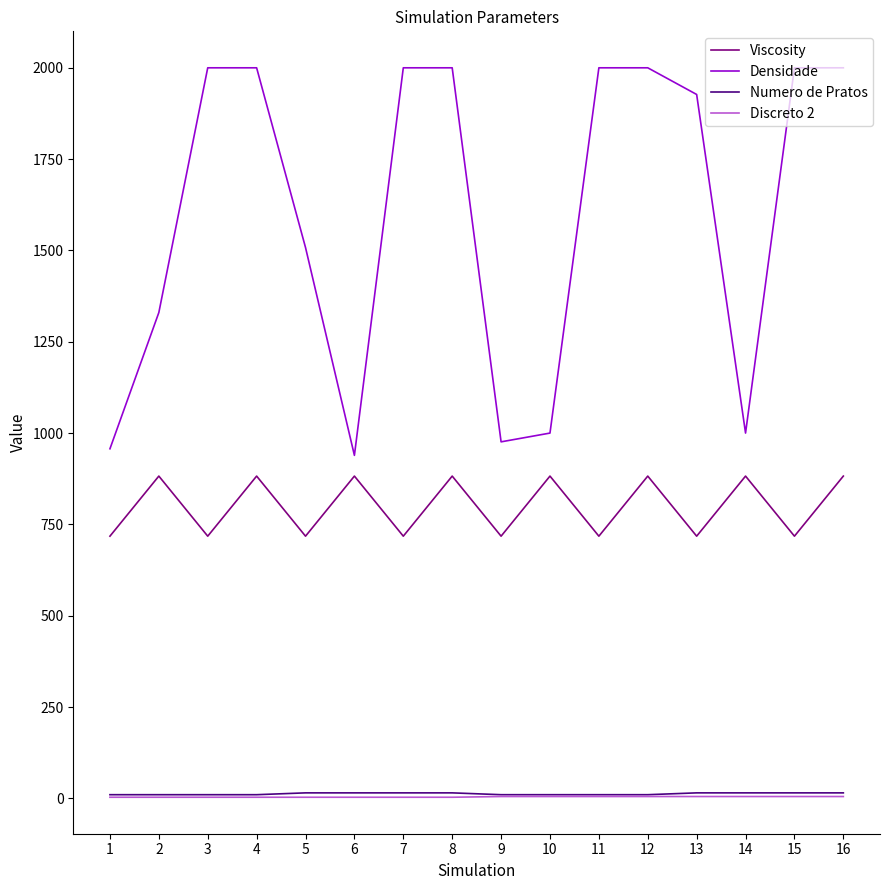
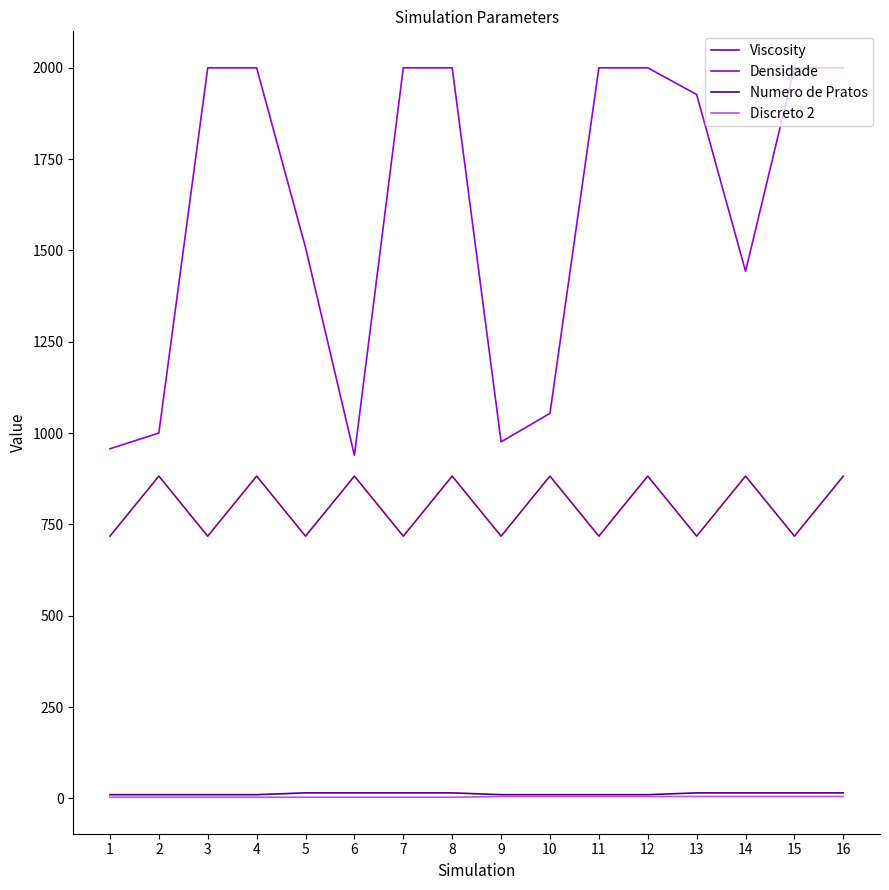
Densidade, 2: 1330 -> 1000
Densidade, 10: 1000 -> 1050
Densidade, 14: 1000 -> 1440
